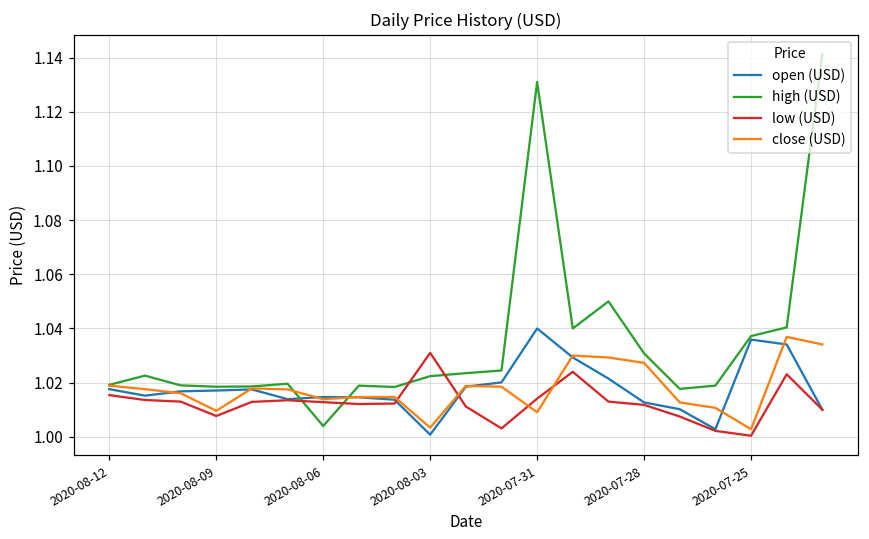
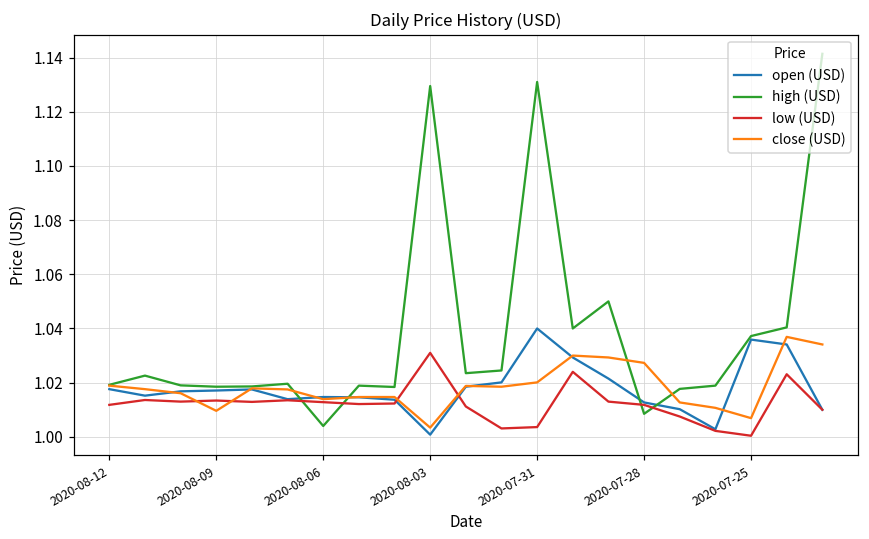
low (USD), 2020-08-12: 1.015 -> 1.012
low (USD), 2020-08-09: 1.008 -> 1.013
high (USD), 2020-08-03: 1.022 -> 1.130
low (USD), 2020-07-31: 1.014 -> 1.004
close (USD), 2020-07-31: 1.009 -> 1.020
high (USD), 2020-07-28: 1.031 -> 1.009
close (USD), 2020-07-25: 1.003 -> 1.007
